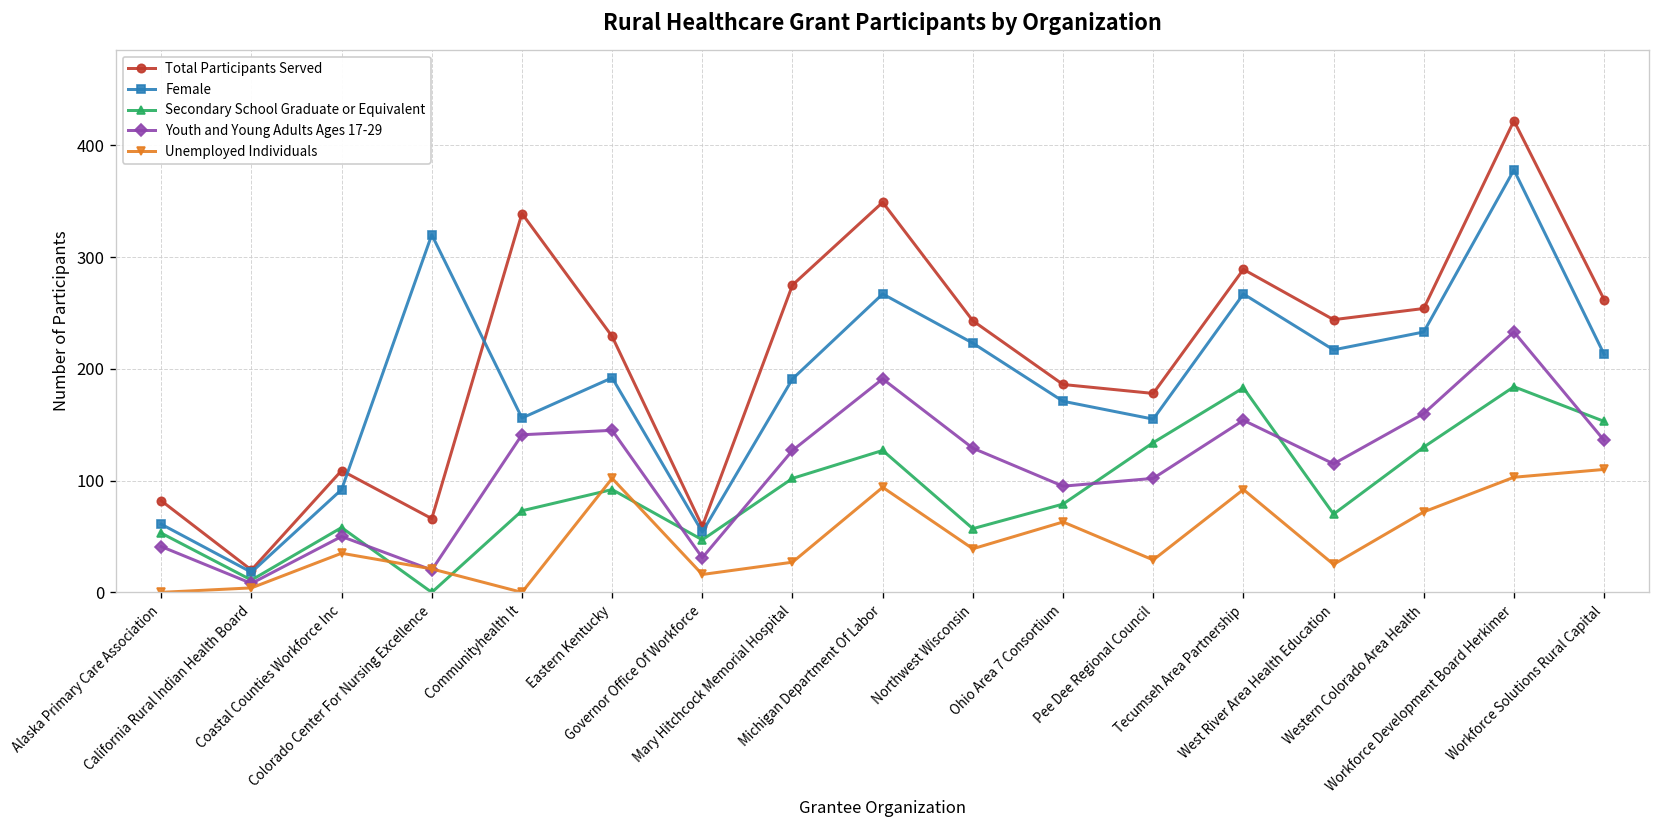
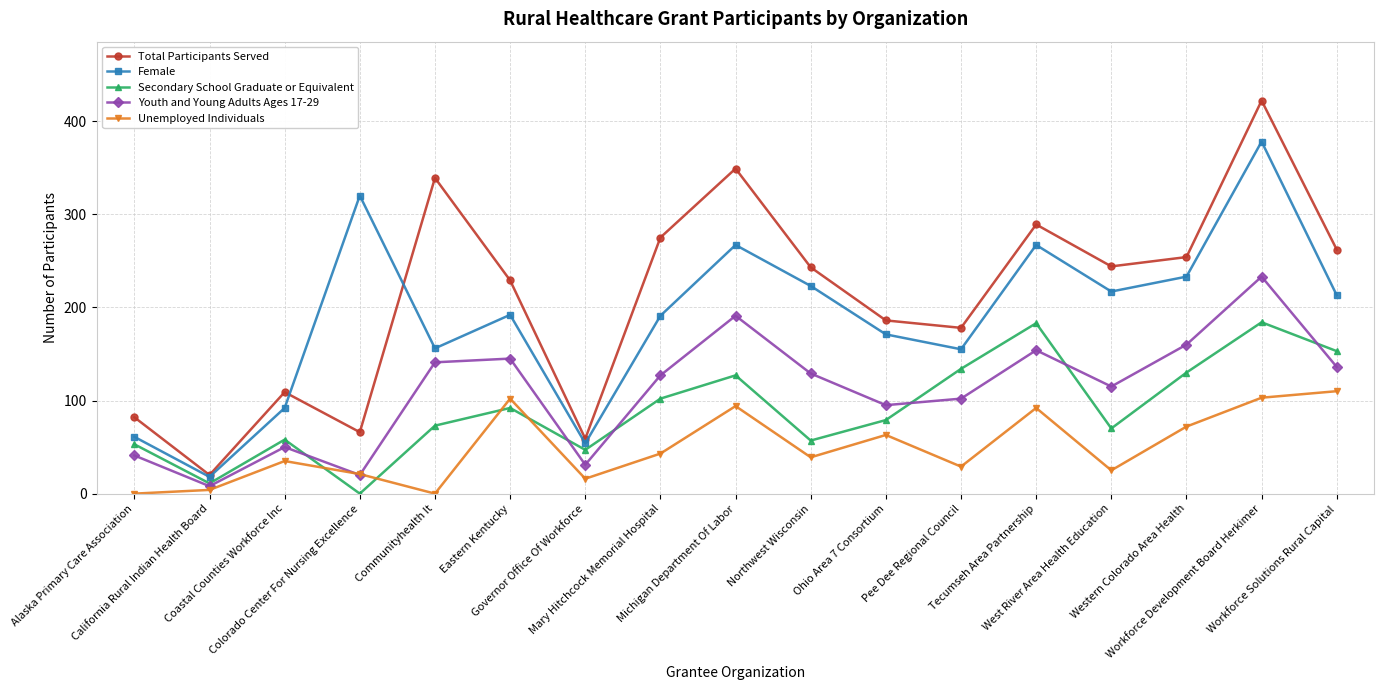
Unemployed Individuals, Mary Hitchcock Memorial Hospital: 30 -> 40
